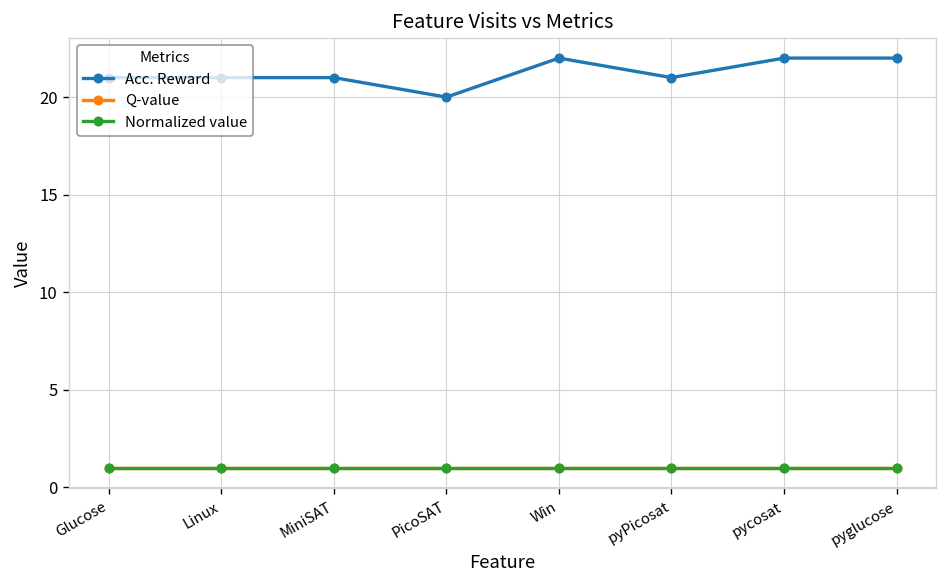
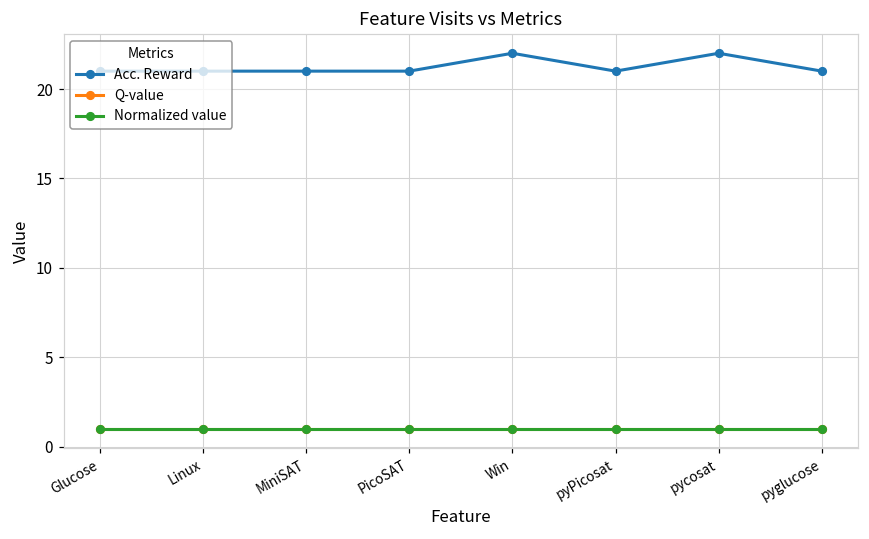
Acc. Reward, PicoSAT: 20 -> 21
Acc. Reward, pyglucose: 22 -> 21
